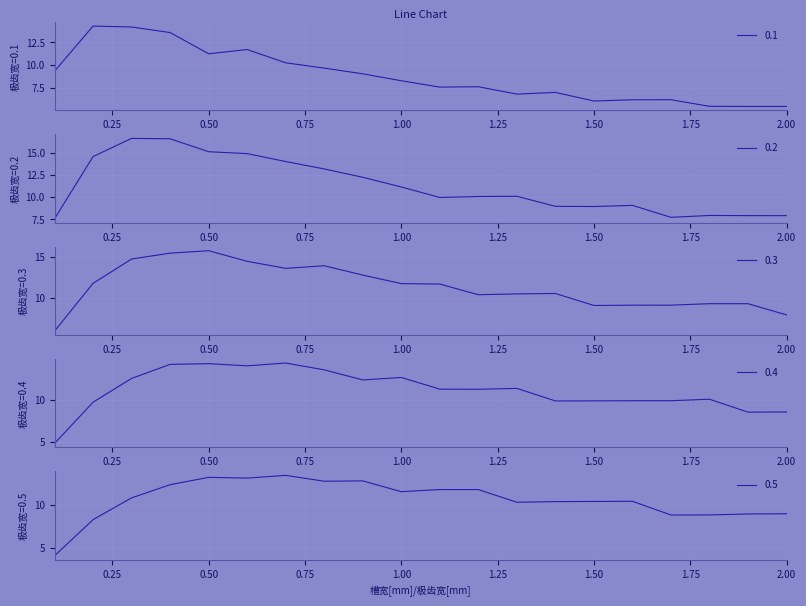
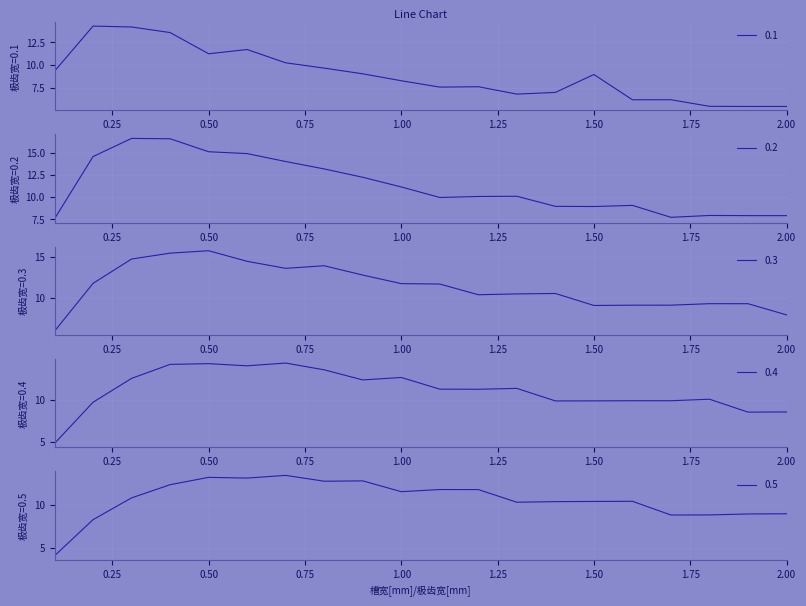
Line Chart, 1.50: 6 -> 9
